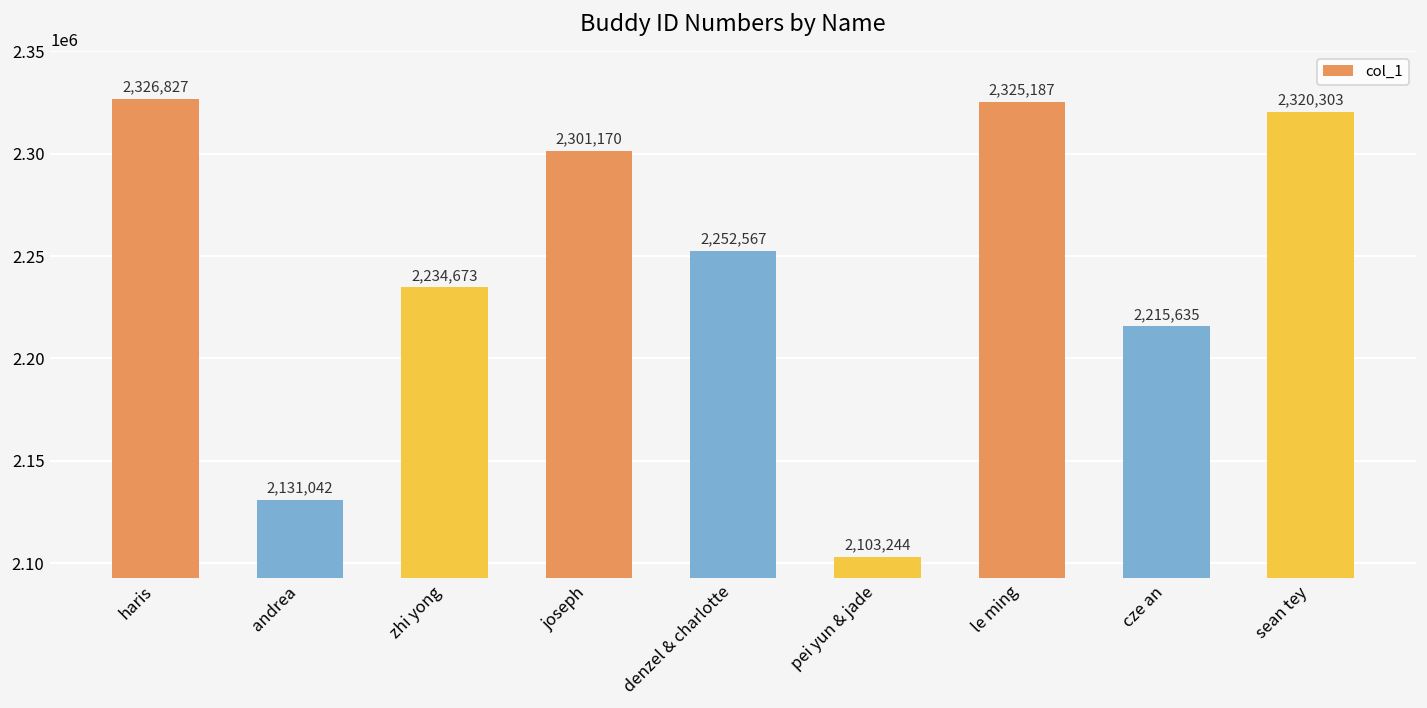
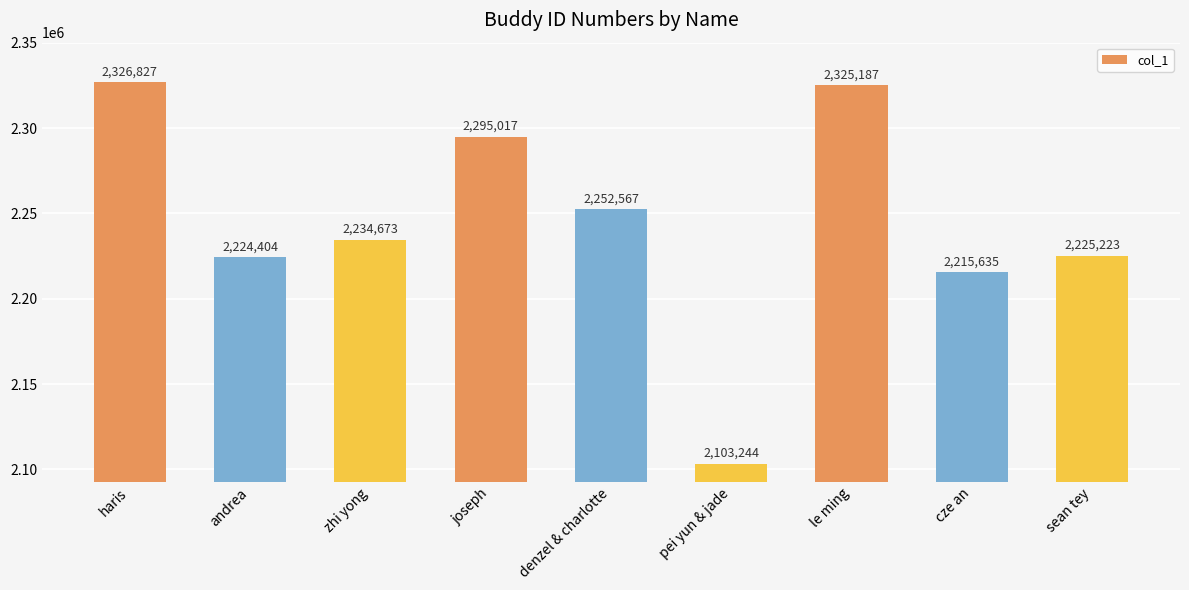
andrea: 2,131,042 -> 2,224,404
joseph: 2,301,170 -> 2,295,017
sean tey: 2,320,303 -> 2,225,223
